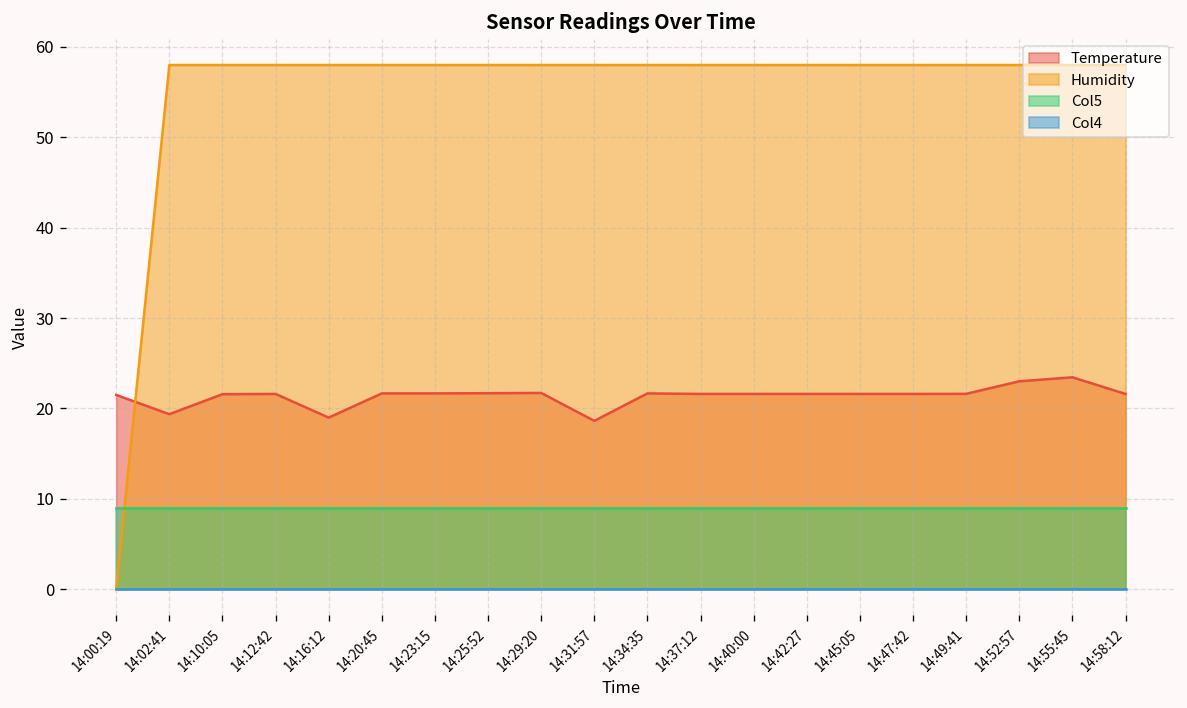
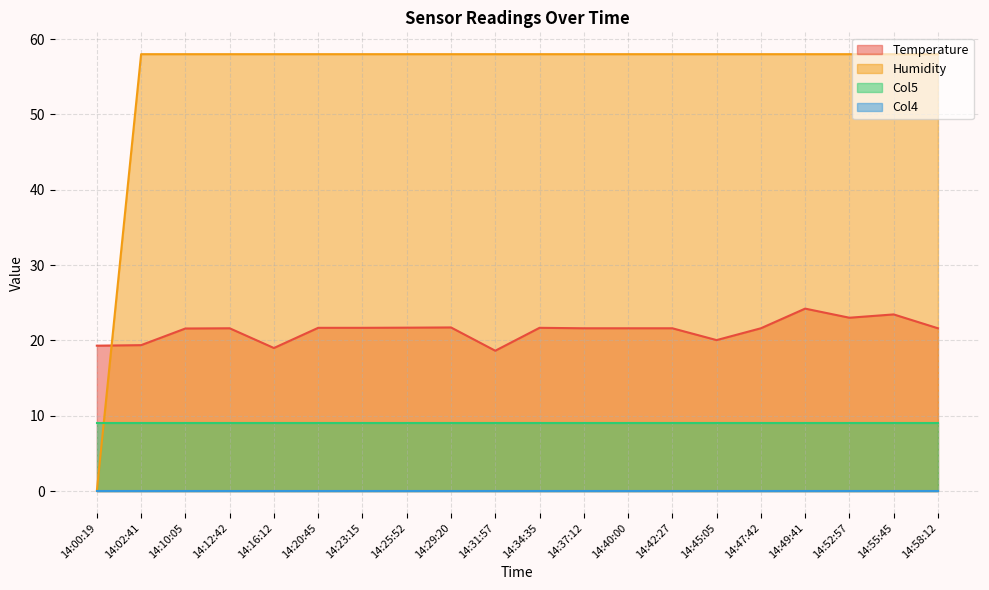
Temperature, 14:00:19: 22 -> 19
Temperature, 14:45:05: 22 -> 20
Temperature, 14:49:41: 22 -> 24
